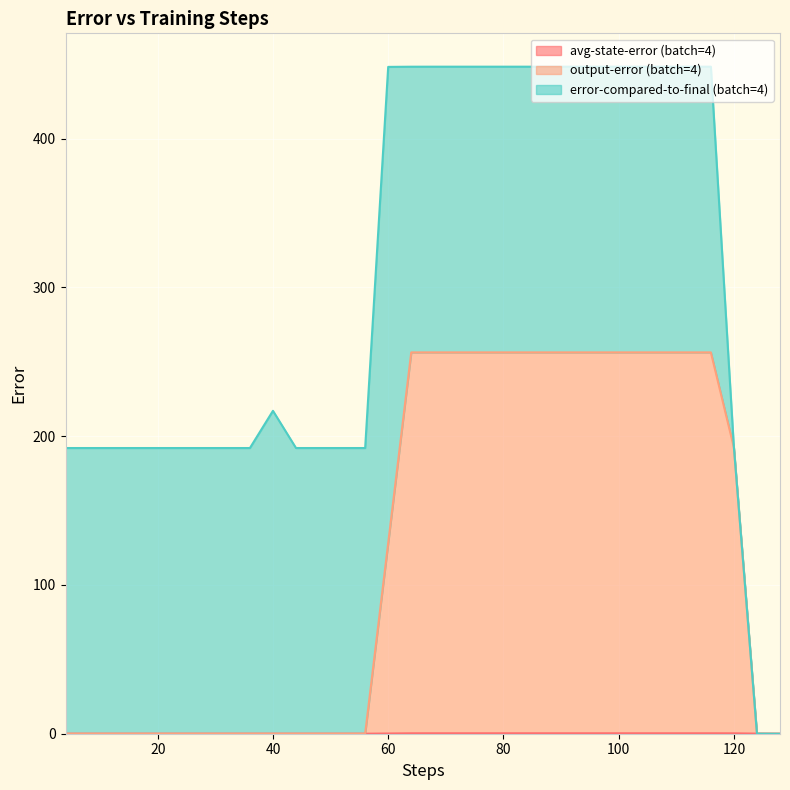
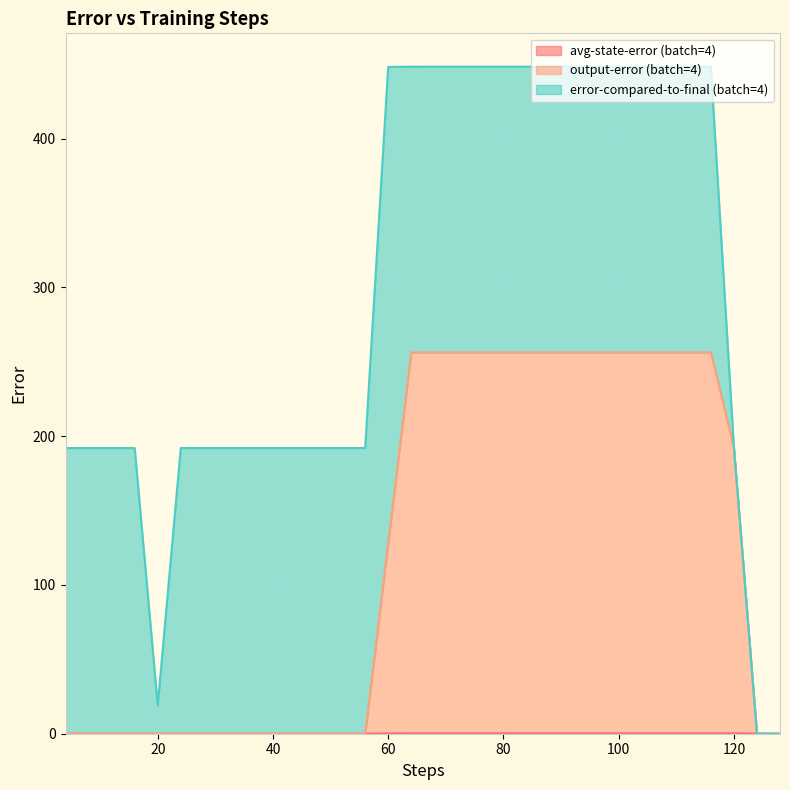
error-compared-to-final (batch=4), 20: 192 -> 19
error-compared-to-final (batch=4), 40: 217 -> 192
